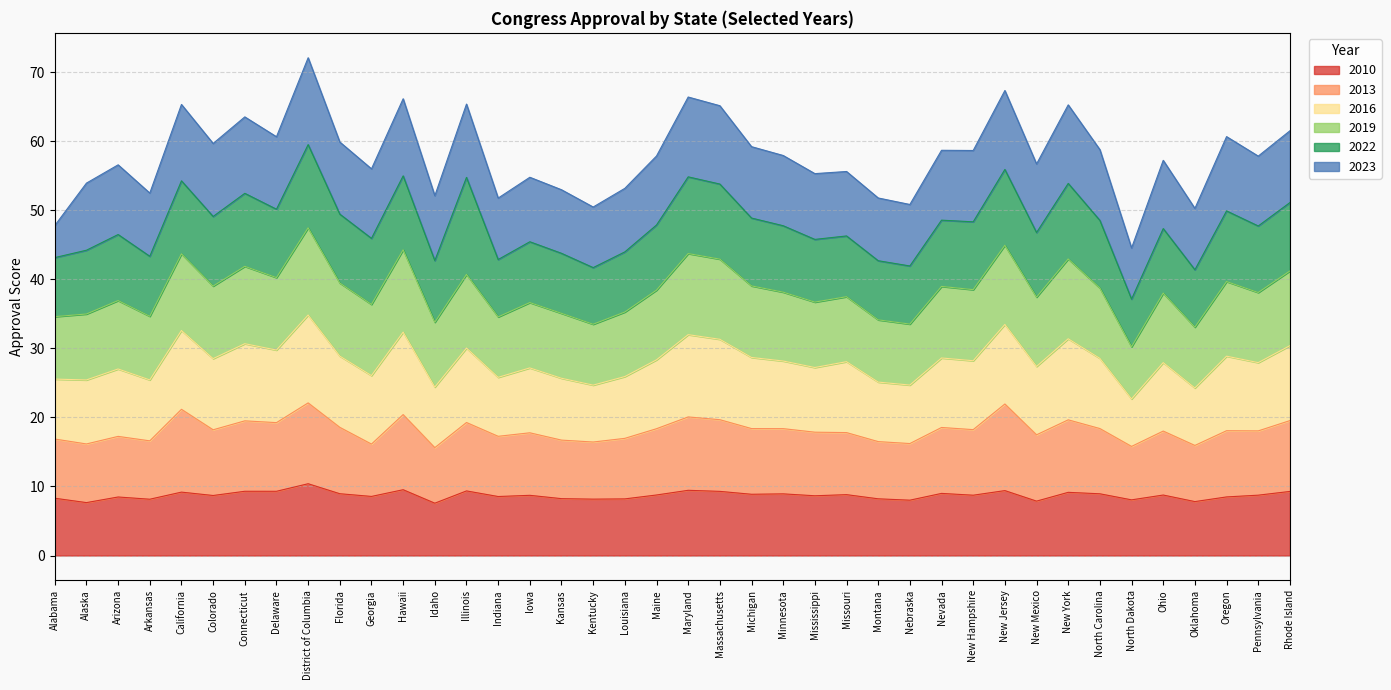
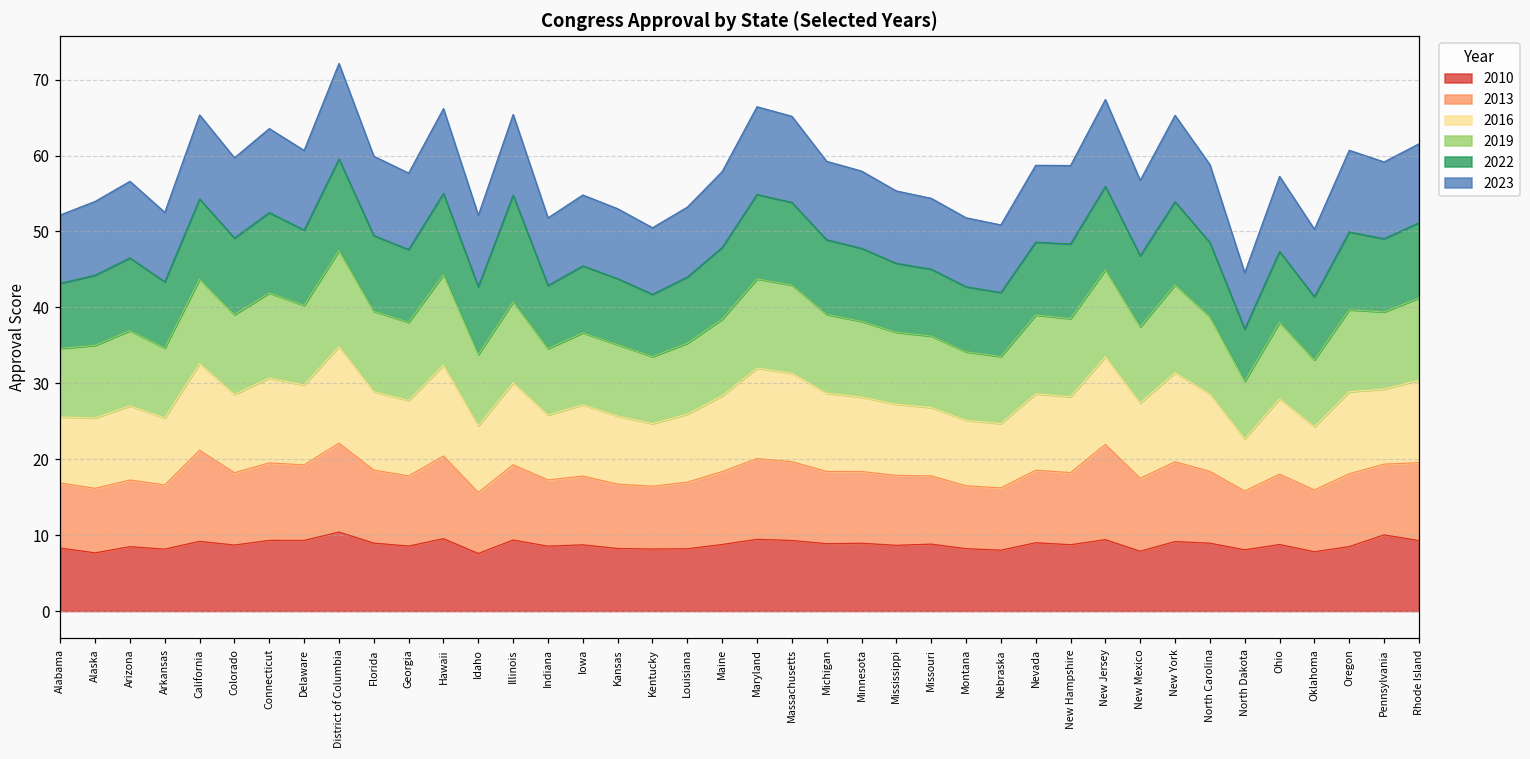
2023, Alabama: 5 -> 9
2013, Georgia: 8 -> 9
2016, Missouri: 10 -> 9
2010, Pennsylvania: 9 -> 10
